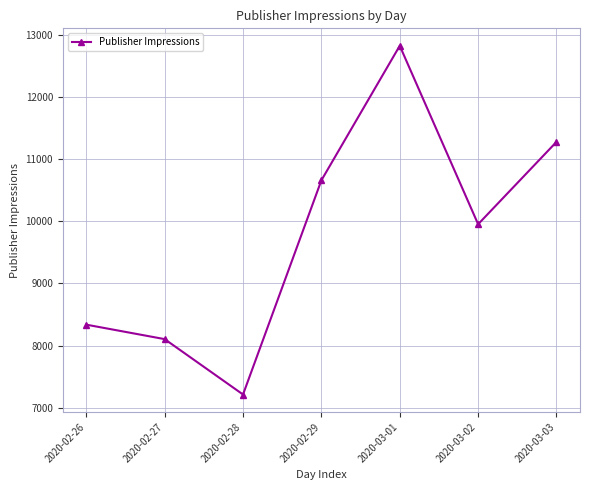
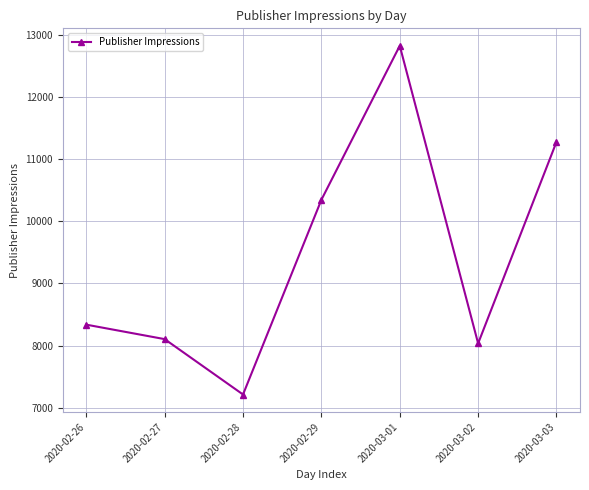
2020-02-29: 10700 -> 10300
2020-03-02: 10000 -> 8000
